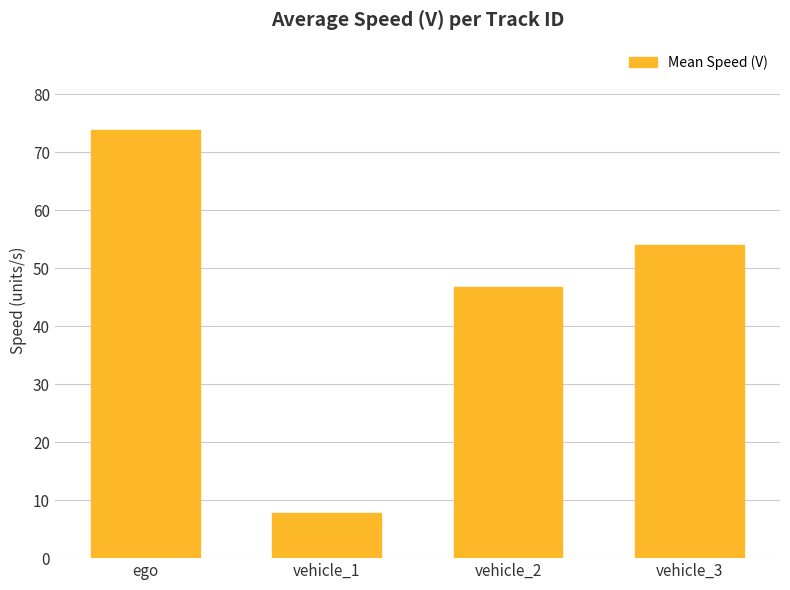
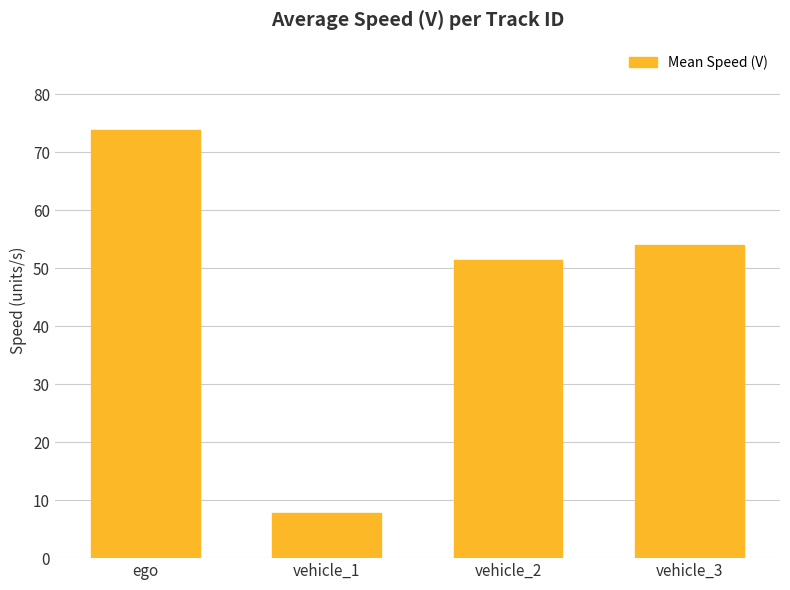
vehicle_2: 47 -> 51
